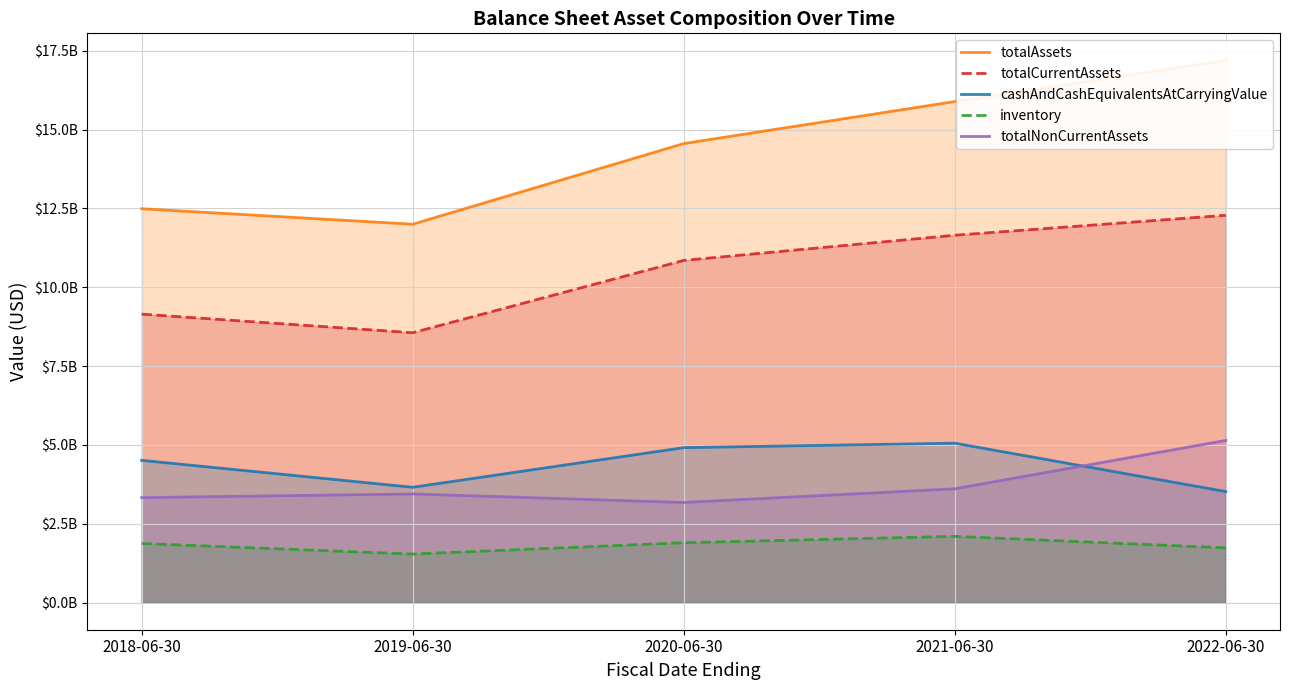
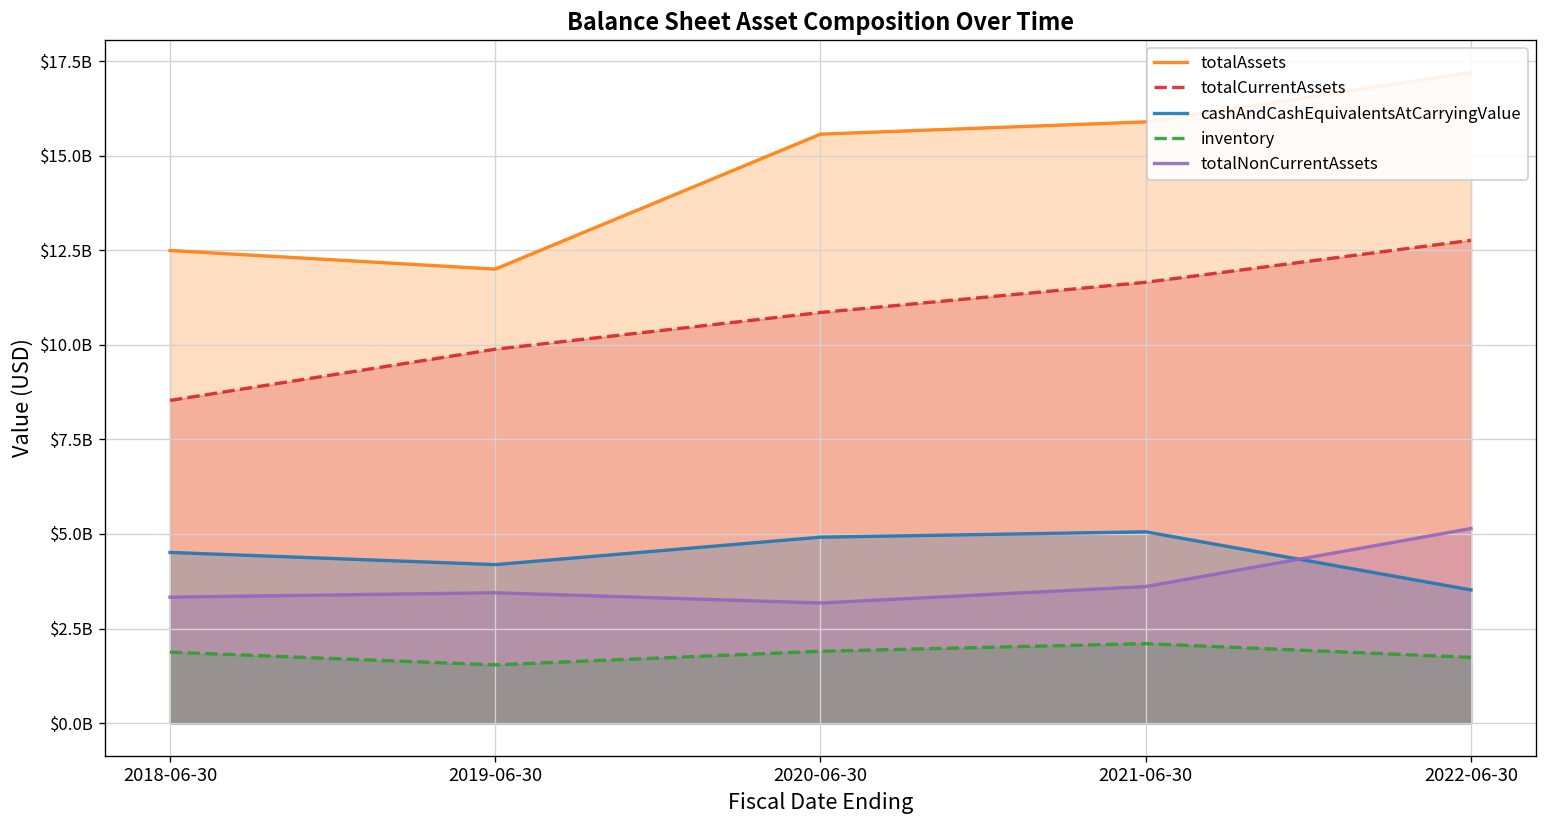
totalCurrentAssets, 2018-06-30: $9100000000 -> $8500000000
totalCurrentAssets, 2019-06-30: $8600000000 -> $9900000000
cashAndCashEquivalentsAtCarryingValue, 2019-06-30: $3700000000 -> $4200000000
totalAssets, 2020-06-30: $14600000000 -> $15600000000
totalCurrentAssets, 2022-06-30: $12300000000 -> $12800000000
